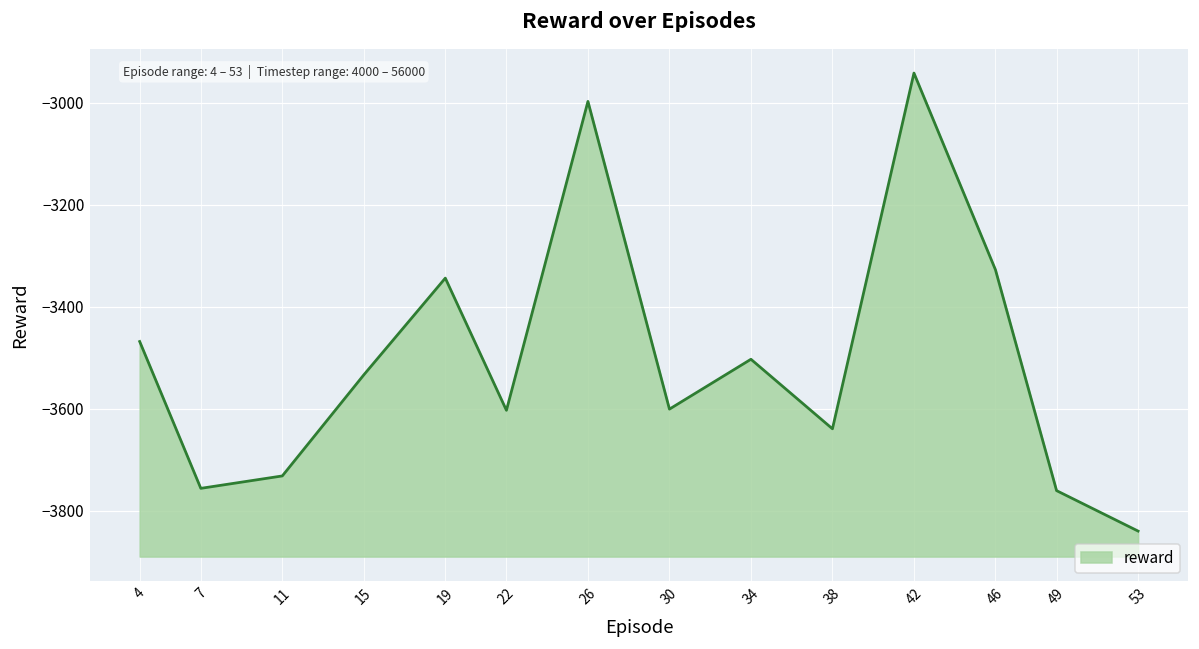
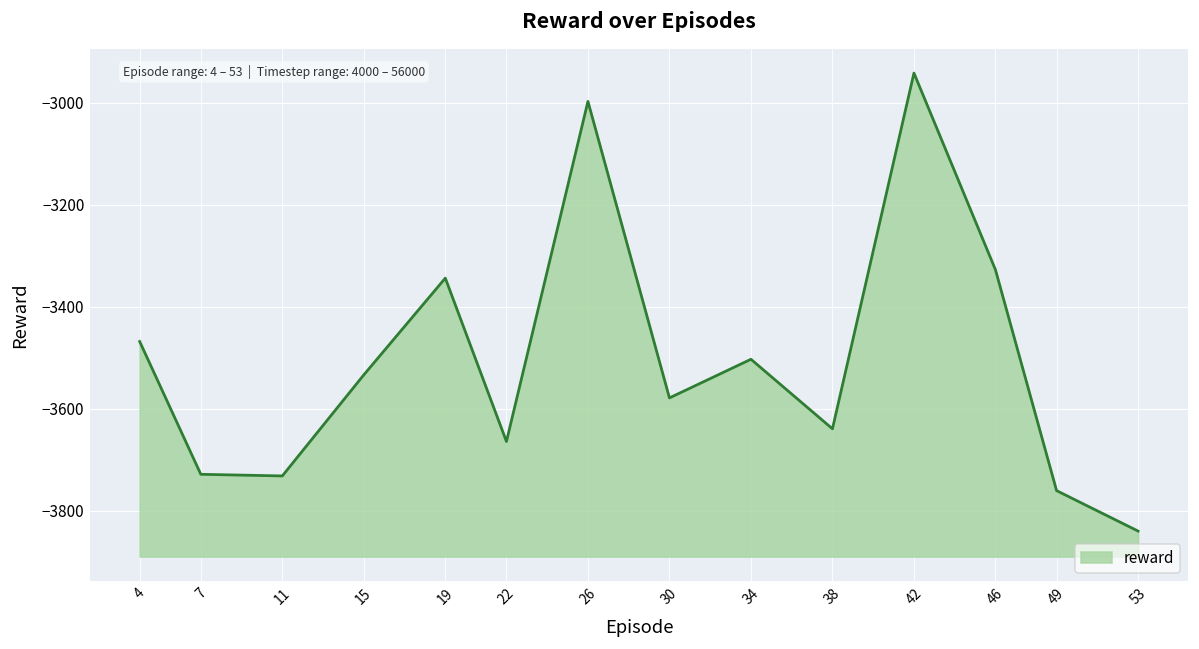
7: -3760 -> -3730
22: -3600 -> -3660
30: -3600 -> -3580
